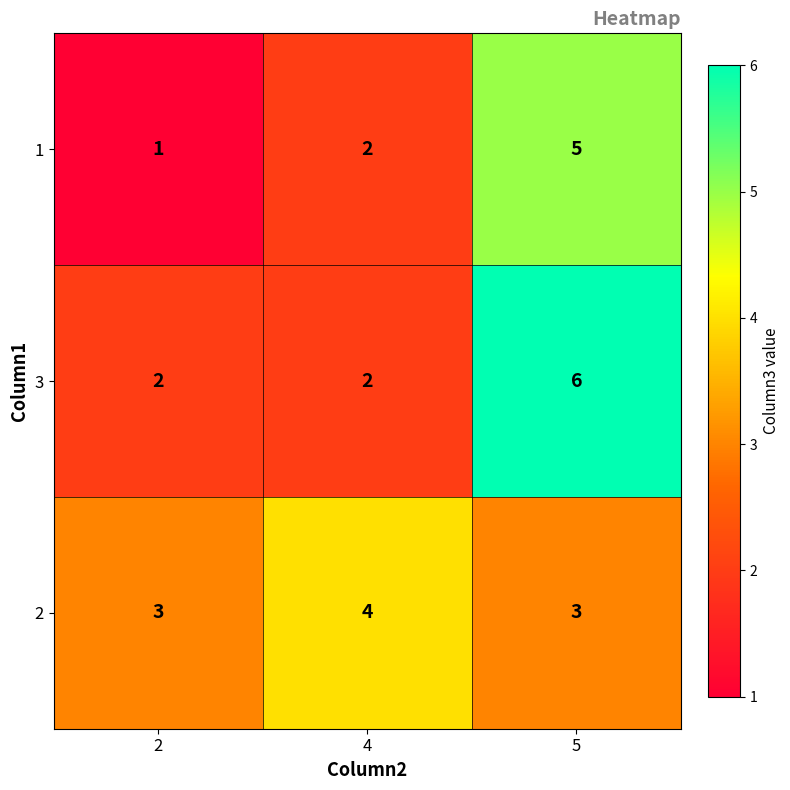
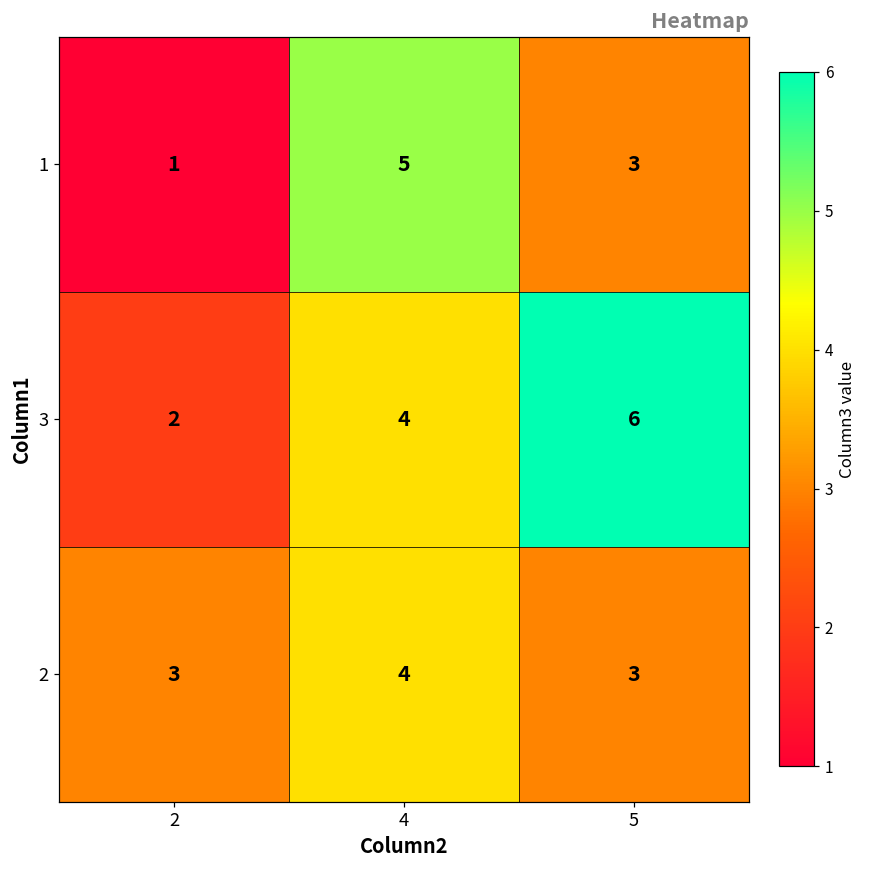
1, 4: 2 -> 5
1, 5: 5 -> 3
3, 4: 2 -> 4
